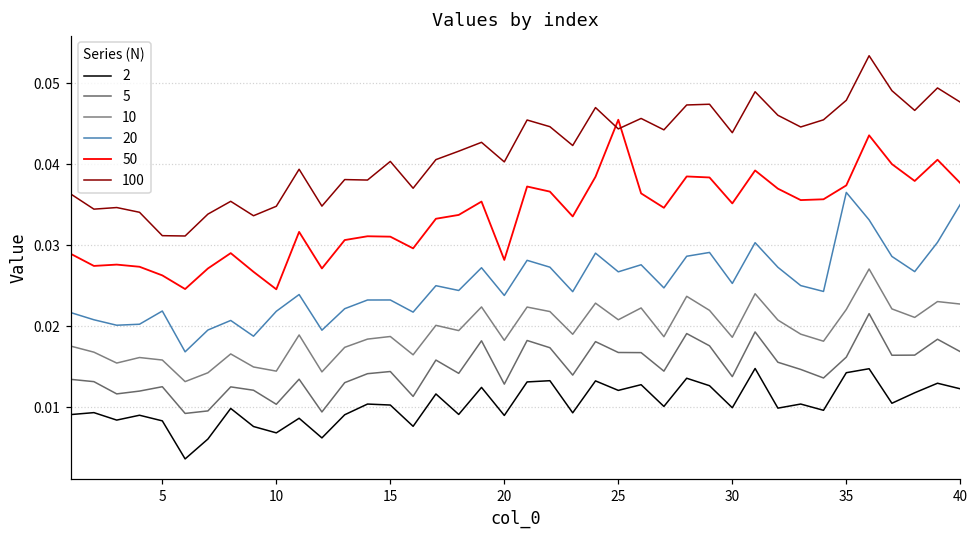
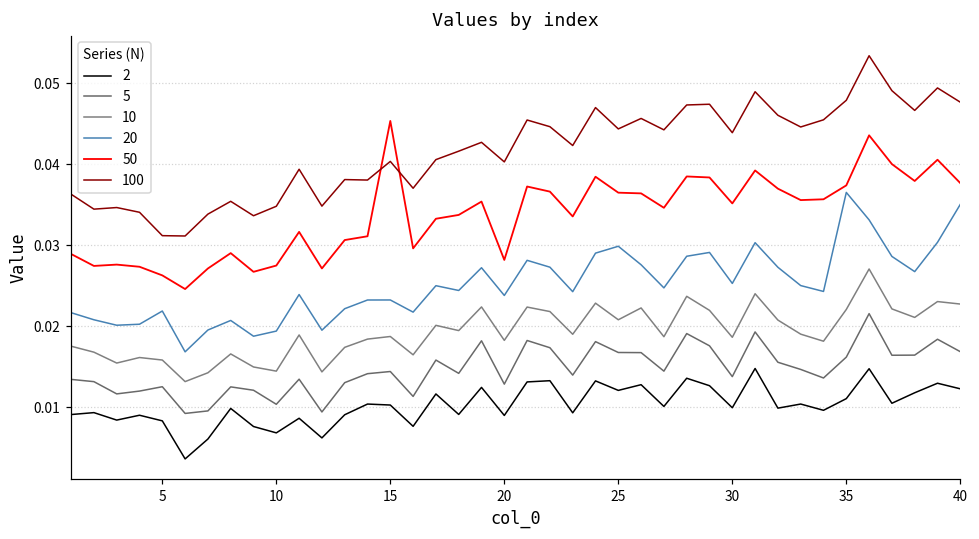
20, 10: 0.022 -> 0.019
50, 10: 0.025 -> 0.027
50, 15: 0.031 -> 0.045
20, 25: 0.027 -> 0.030
50, 25: 0.045 -> 0.036
2, 35: 0.014 -> 0.011
